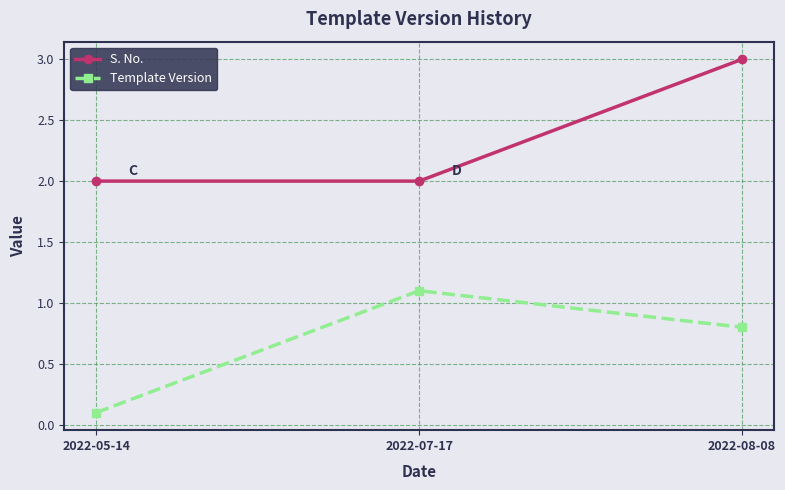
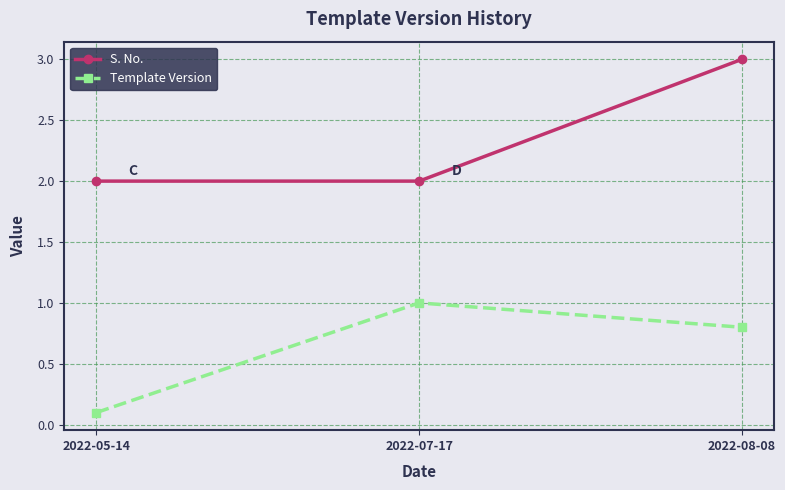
Template Version, 2022-07-17: 1.1 -> 1.0
